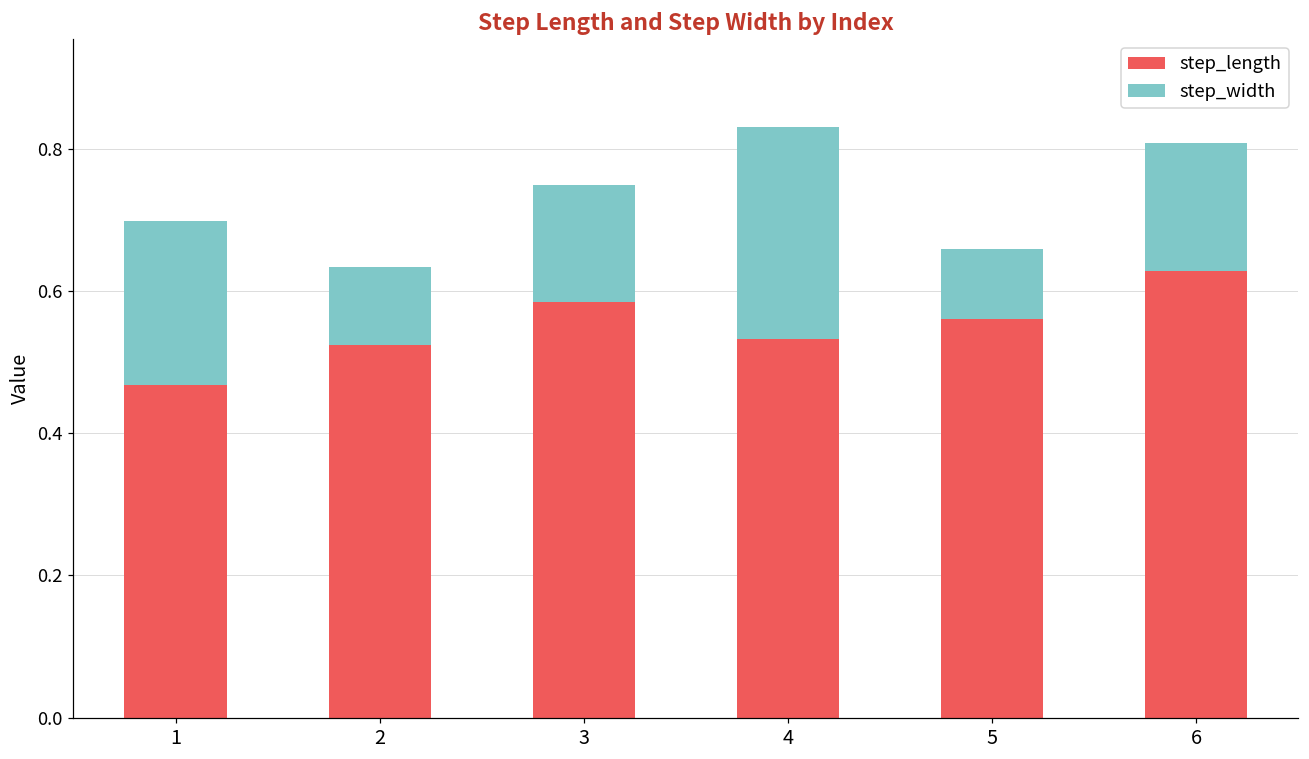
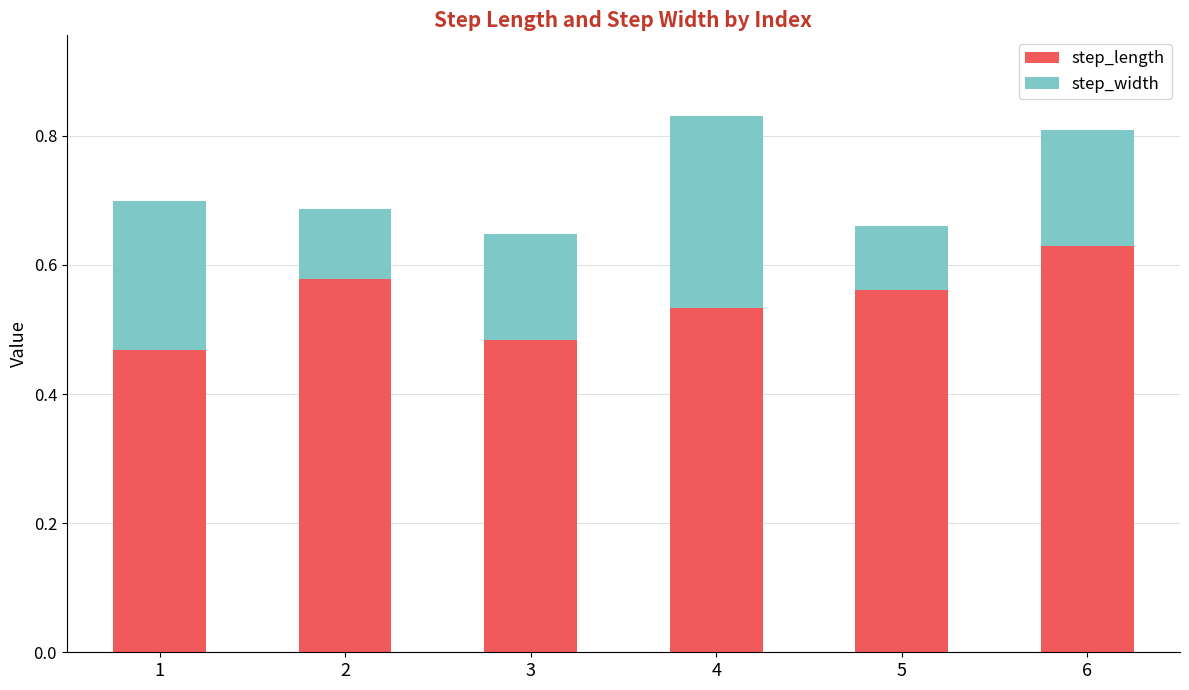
step_length, 2: 0.53 -> 0.58
step_length, 3: 0.58 -> 0.48
